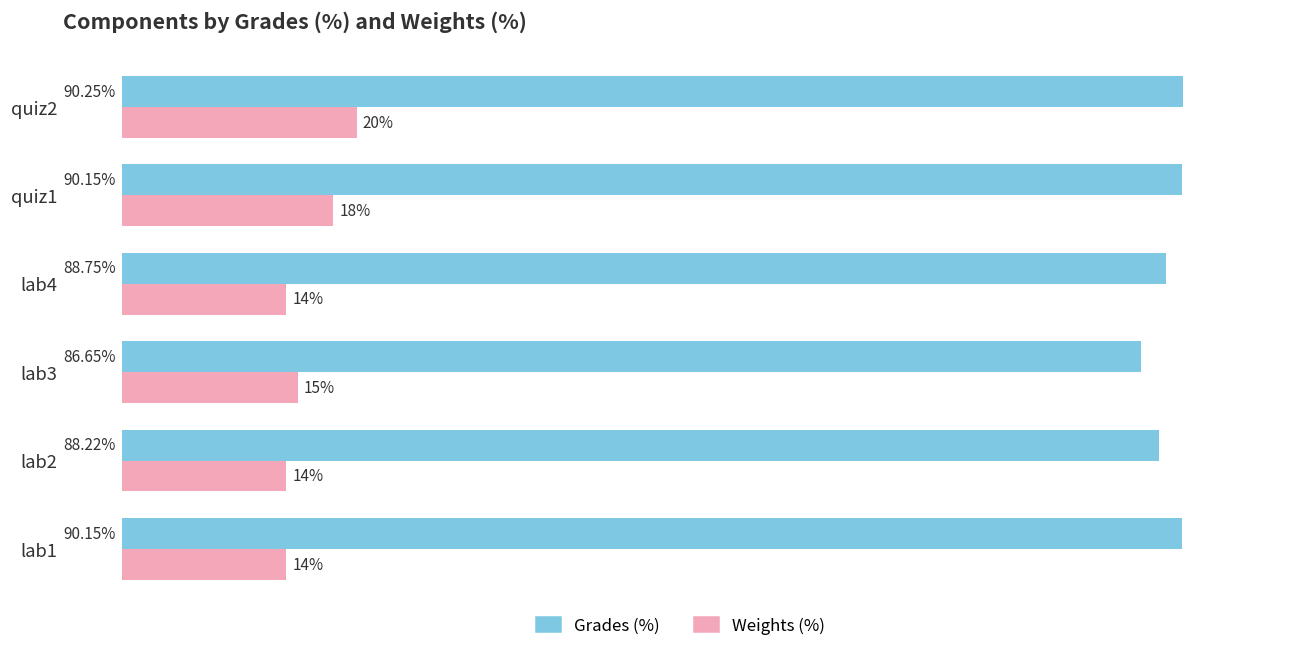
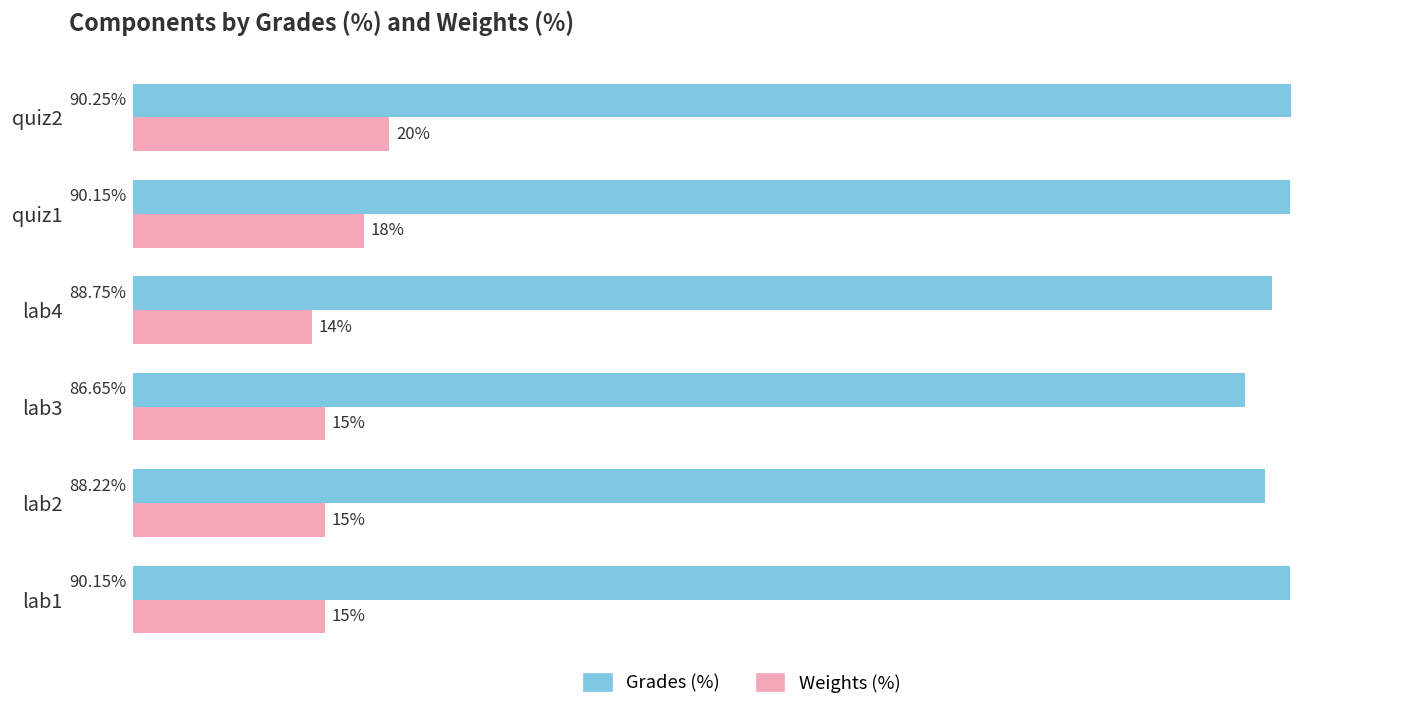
Weights (%), lab2: 14% -> 15%
Weights (%), lab1: 14% -> 15%
